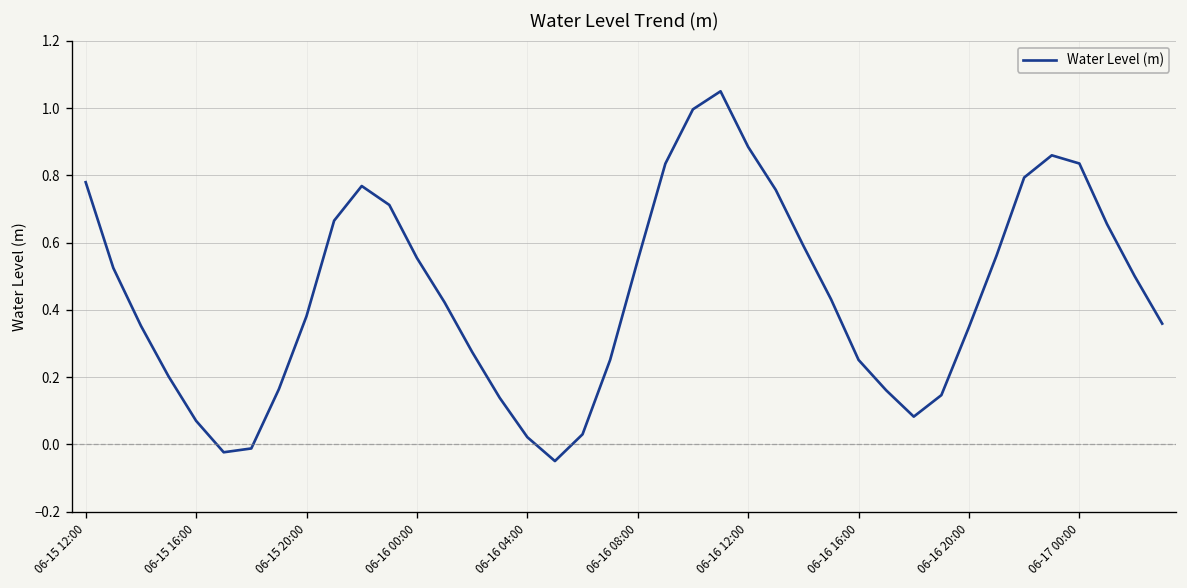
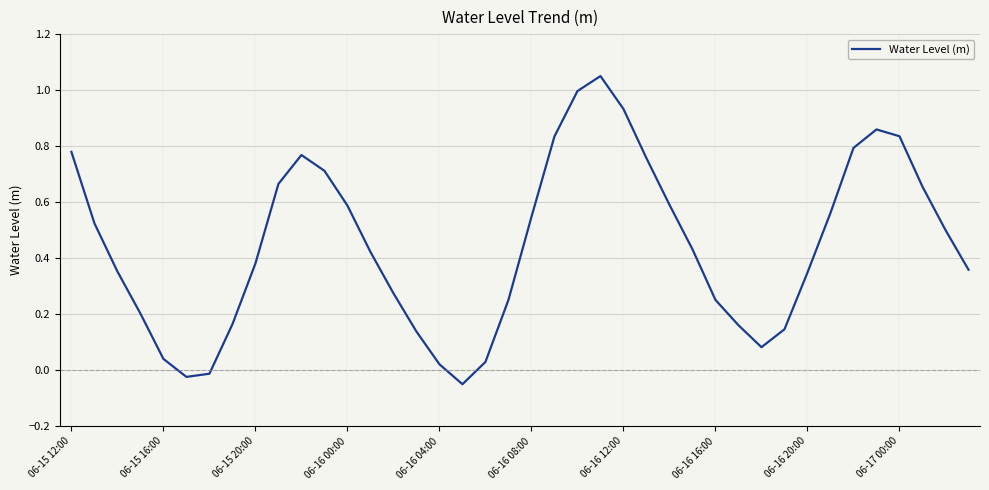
06-15 16:00: 0.07 -> 0.04
06-16 00:00: 0.55 -> 0.59
06-16 12:00: 0.88 -> 0.93
